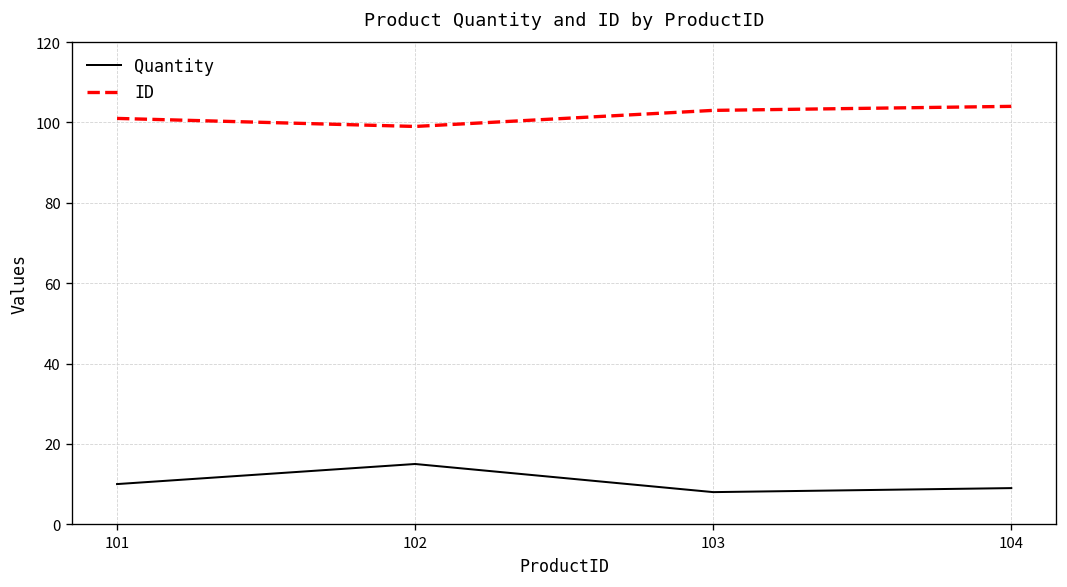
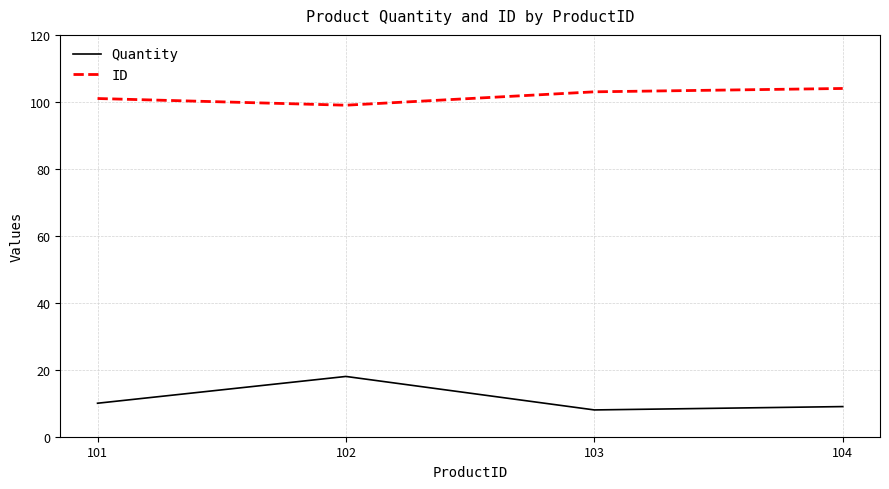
Quantity, 102: 15 -> 18
